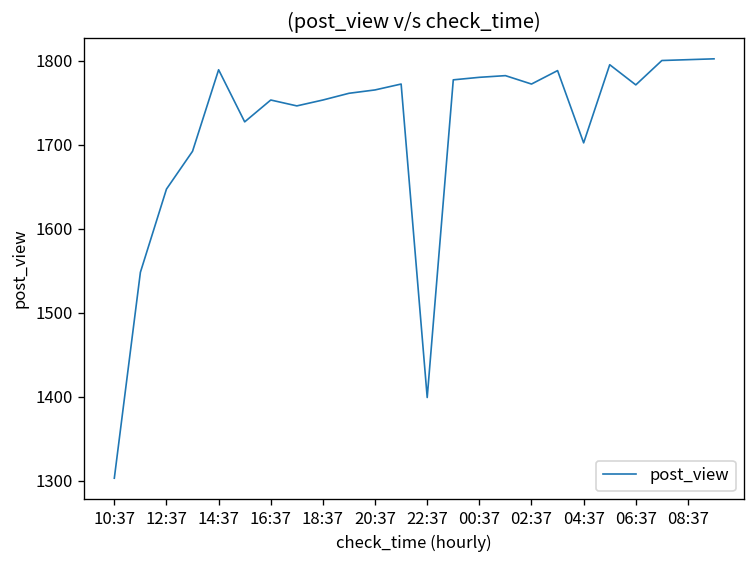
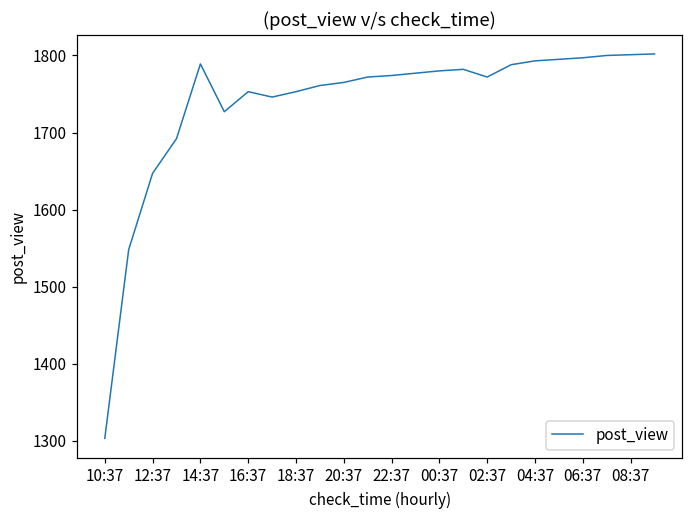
22:37: 1400 -> 1770
04:37: 1700 -> 1790
06:37: 1770 -> 1800
